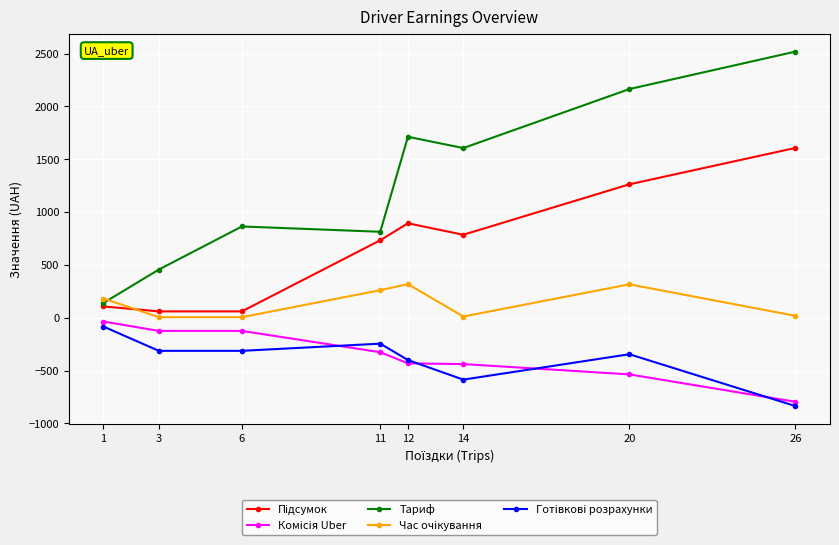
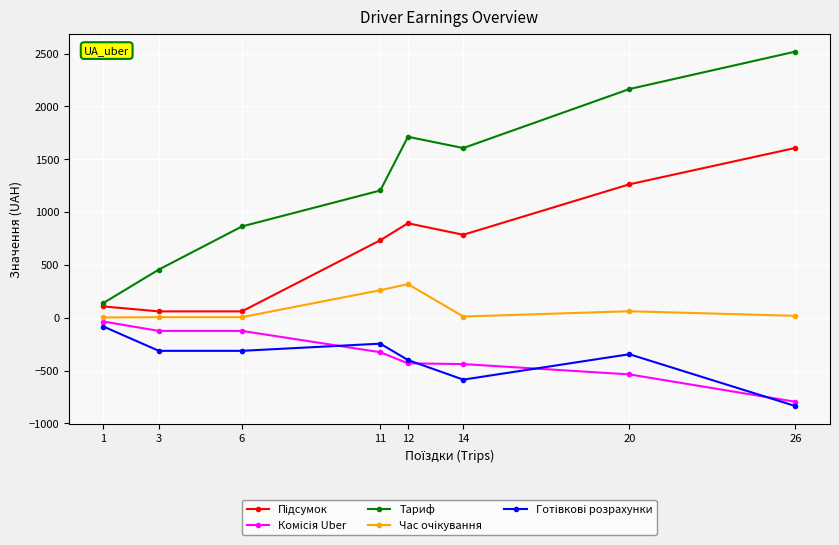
Час очікування, 1: 180 -> 0
Тариф, 11: 810 -> 1200
Час очікування, 20: 320 -> 60
